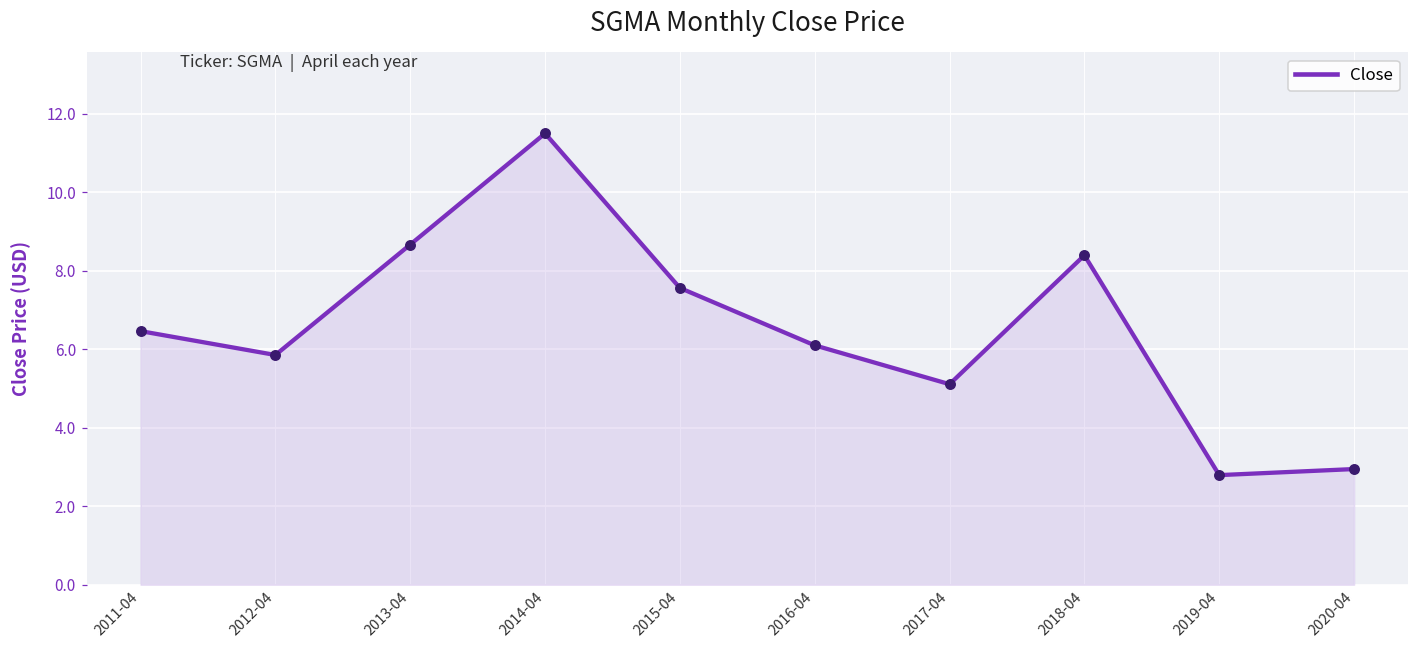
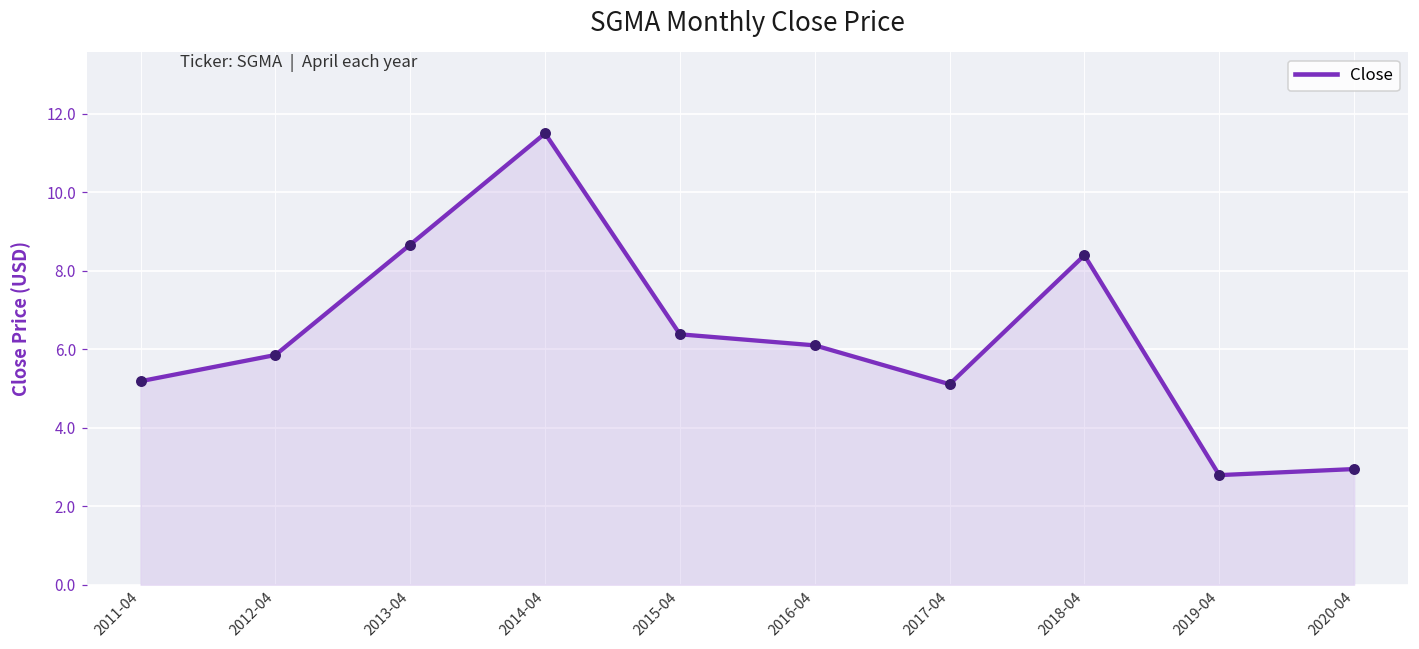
2011-04: 6.5 -> 5.2
2015-04: 7.6 -> 6.4
